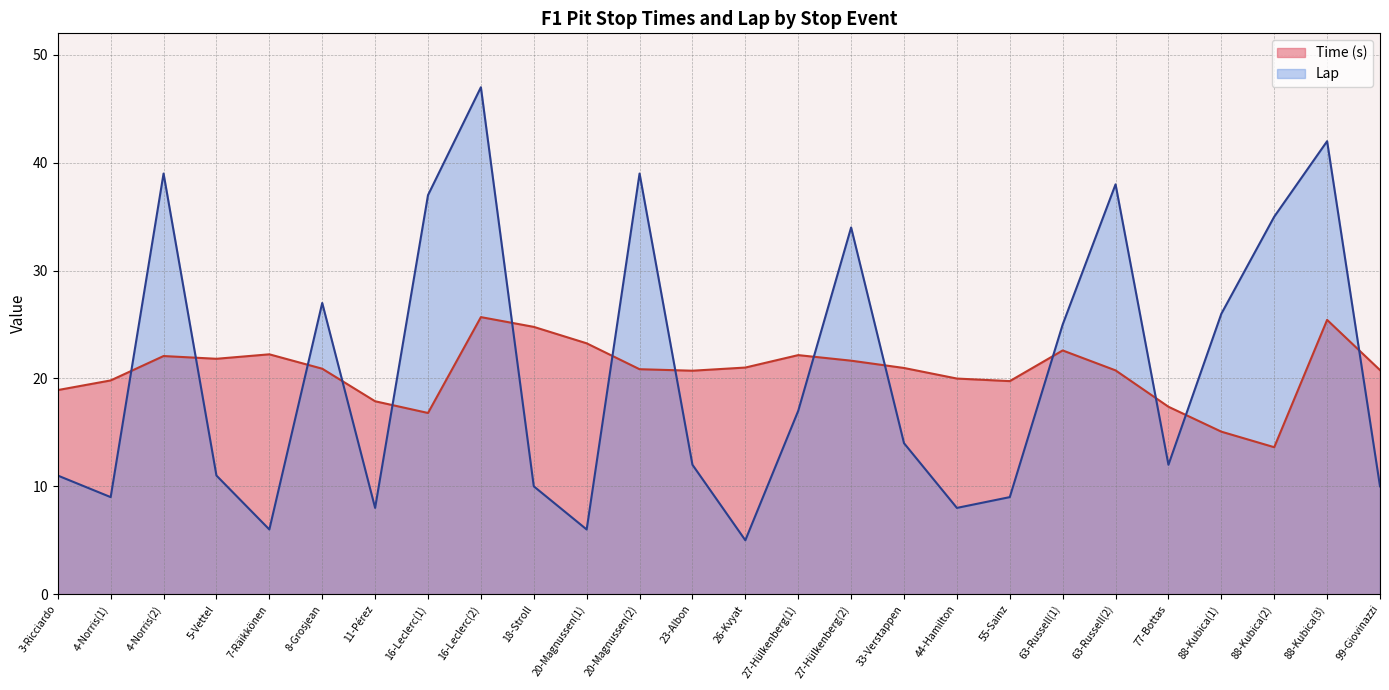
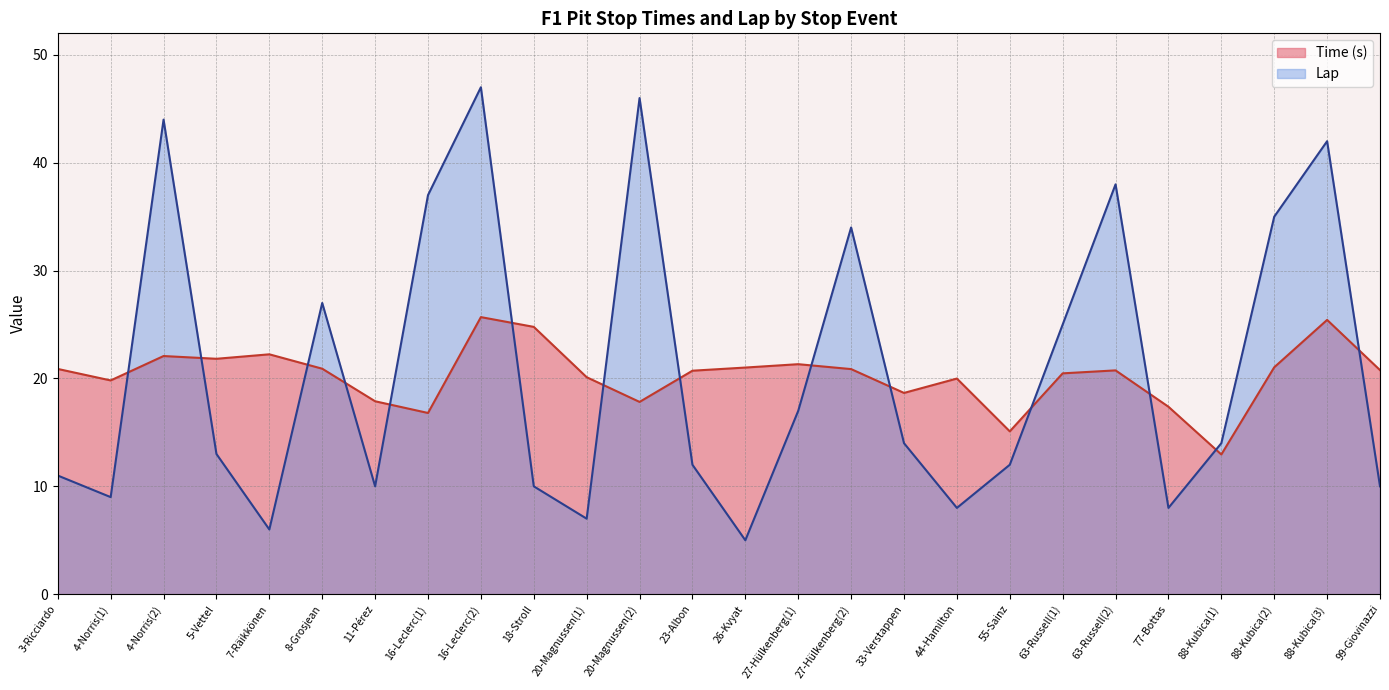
Time (s), 3-Ricciardo: 18.9 -> 20.9
Lap, 4-Norris(2): 39 -> 44
Lap, 5-Vettel: 11 -> 13
Lap, 11-Pérez: 8 -> 10
Time (s), 20-Magnussen(1): 23.3 -> 20.1
Lap, 20-Magnussen(1): 6 -> 7
Time (s), 20-Magnussen(2): 20.9 -> 17.8
Lap, 20-Magnussen(2): 39 -> 46
Time (s), 27-Hülkenberg(1): 22.2 -> 21.3
Time (s), 27-Hülkenberg(2): 21.7 -> 20.9
Time (s), 33-Verstappen: 21.0 -> 18.7
Time (s), 55-Sainz: 19.8 -> 15.1
Lap, 55-Sainz: 9 -> 12
Time (s), 63-Russell(1): 22.6 -> 20.5
Lap, 77-Bottas: 12 -> 8
Time (s), 88-Kubica(1): 15.1 -> 13.0
Lap, 88-Kubica(1): 26 -> 14
Time (s), 88-Kubica(2): 13.6 -> 21.0
